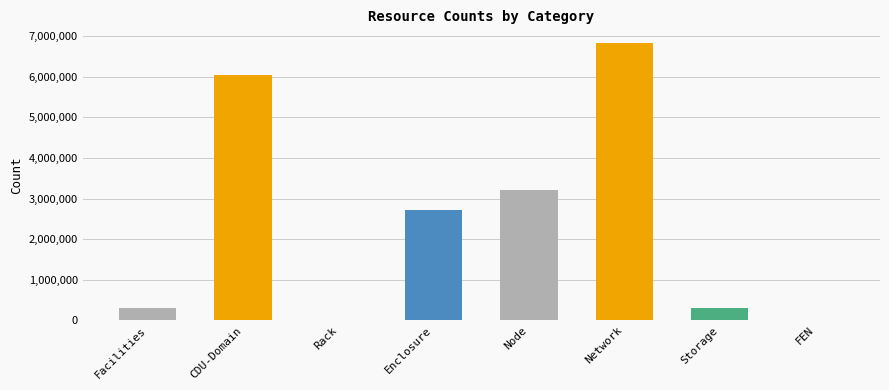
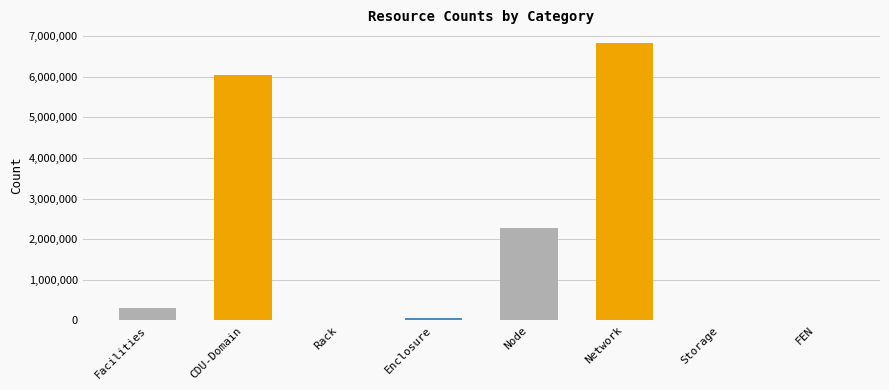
Enclosure: 2,700,000 -> 0
Node: 3,200,000 -> 2,300,000
Storage: 300,000 -> 0
